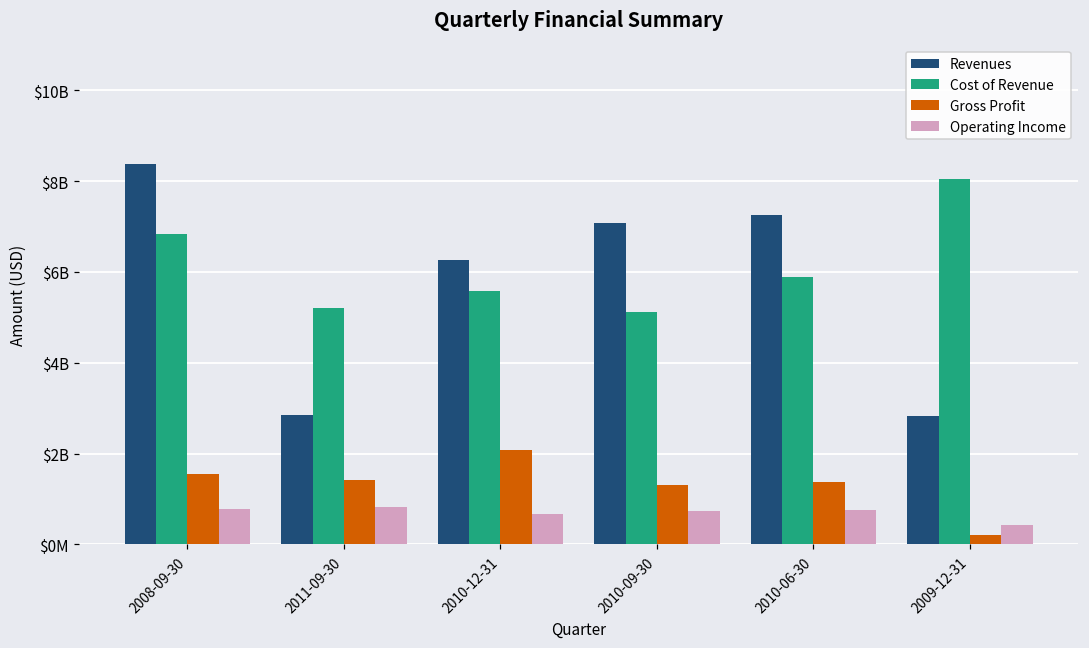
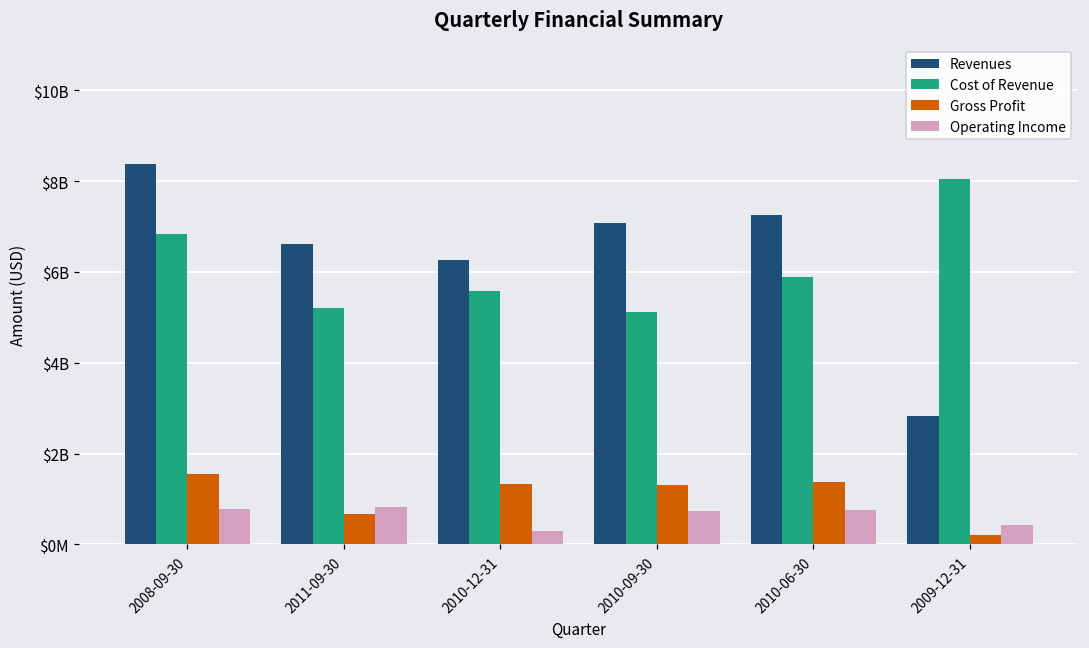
Revenues, 2011-09-30: $2800000000 -> $6600000000
Gross Profit, 2011-09-30: $1400000000 -> $700000000
Gross Profit, 2010-12-31: $2100000000 -> $1300000000
Operating Income, 2010-12-31: $700000000 -> $300000000
